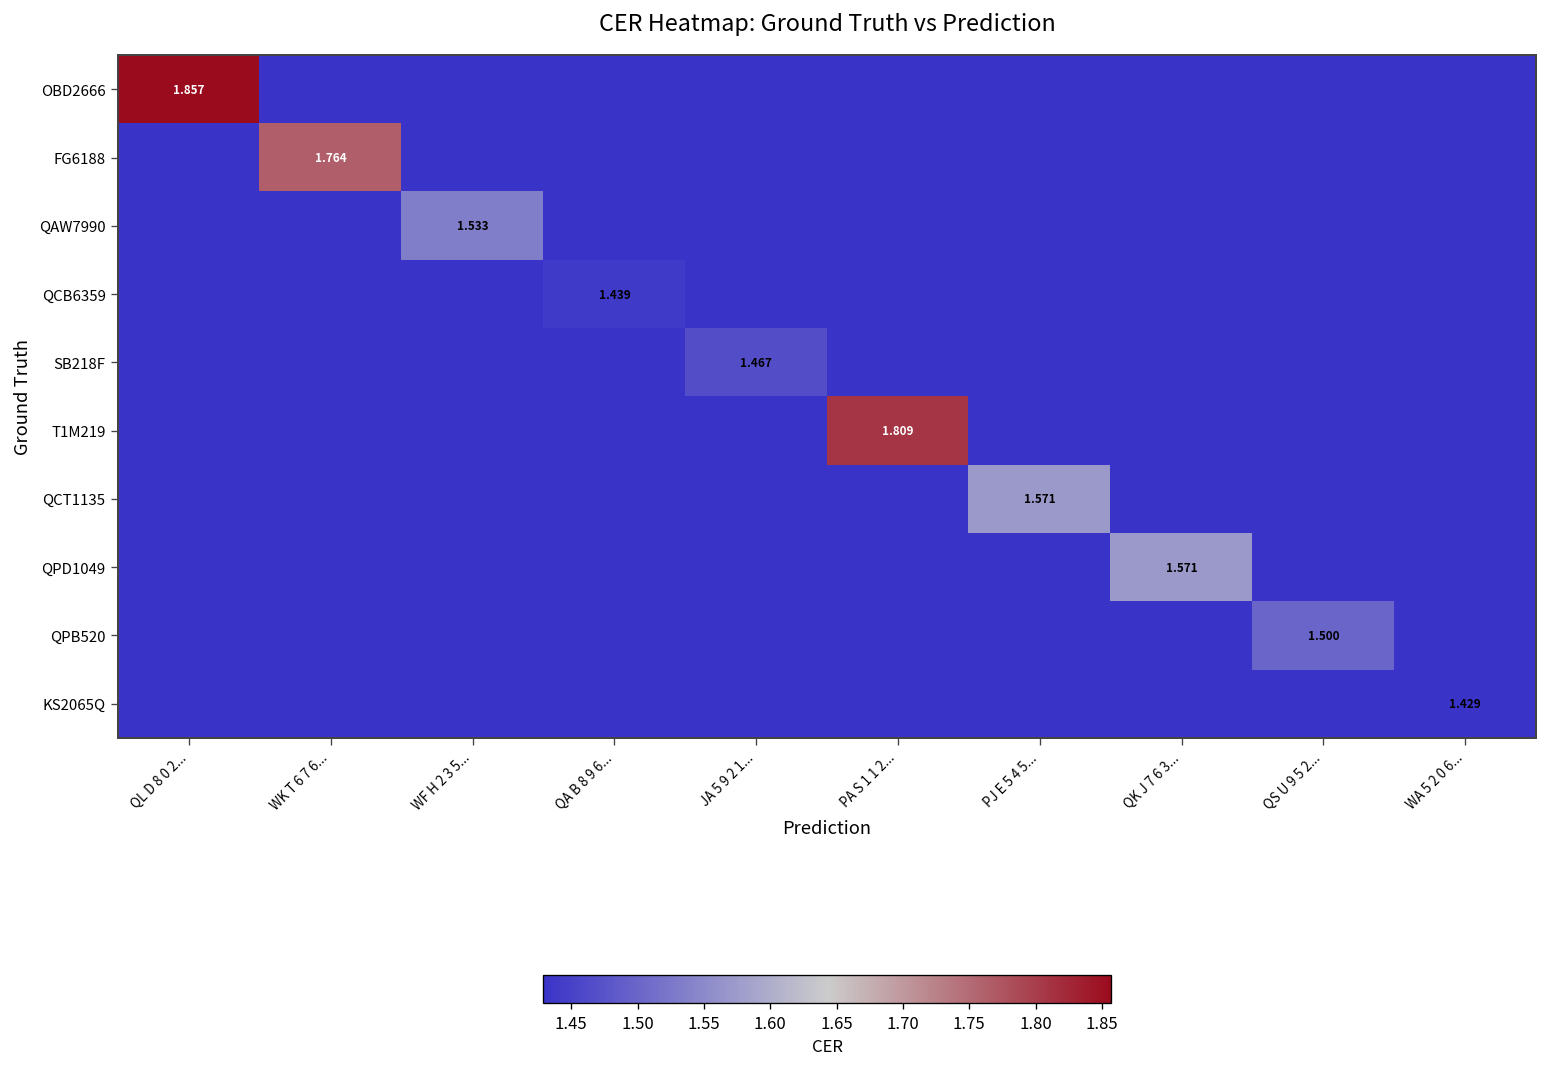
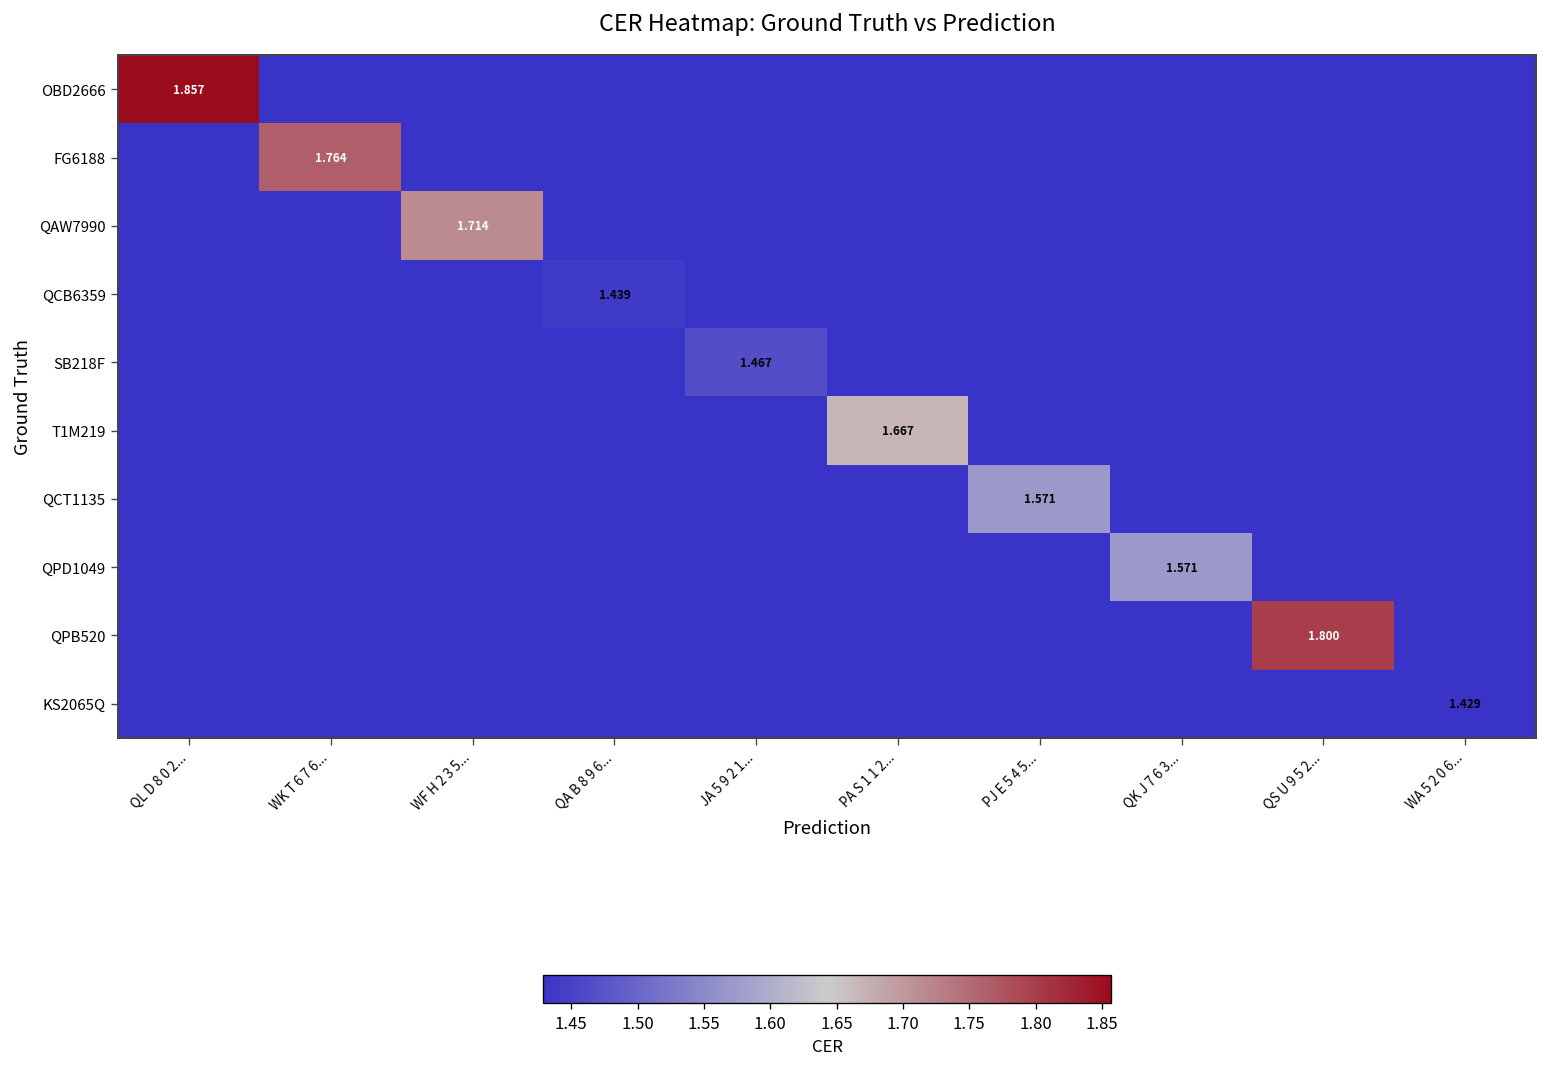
QAW7990, WF H 2 3 5...: 1.533 -> 1.714
T1M219, PA S 1 1 2...: 1.809 -> 1.667
QPB520, QS U 9 5 2...: 1.500 -> 1.800
